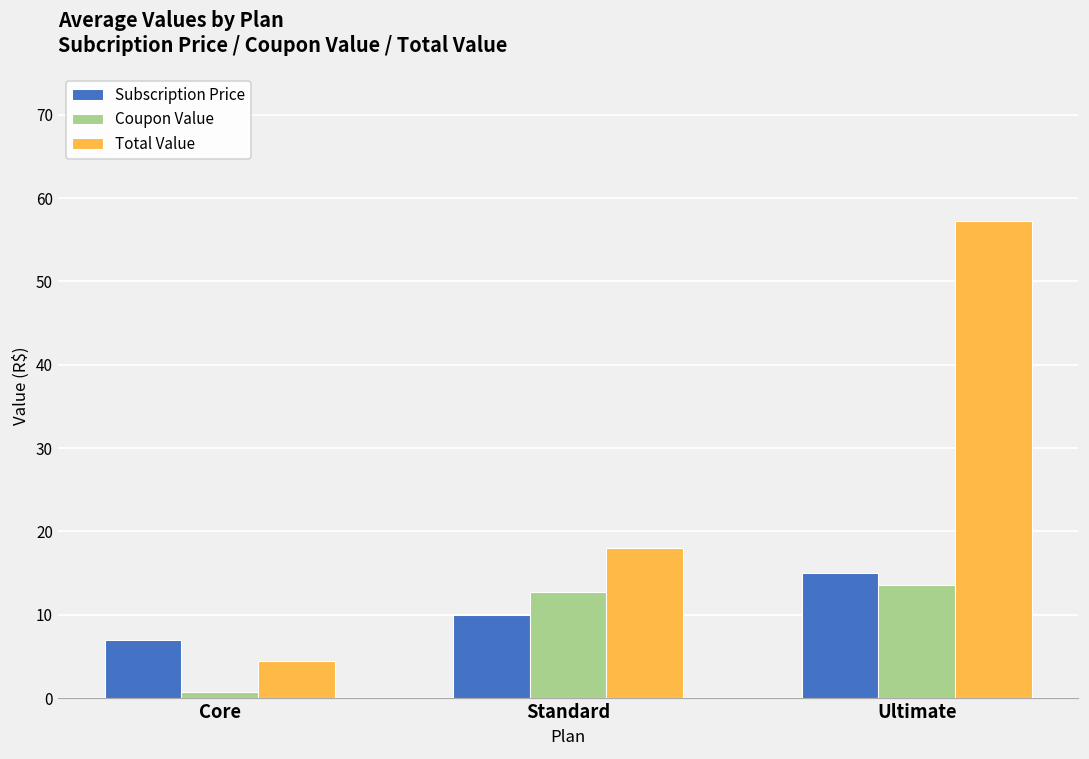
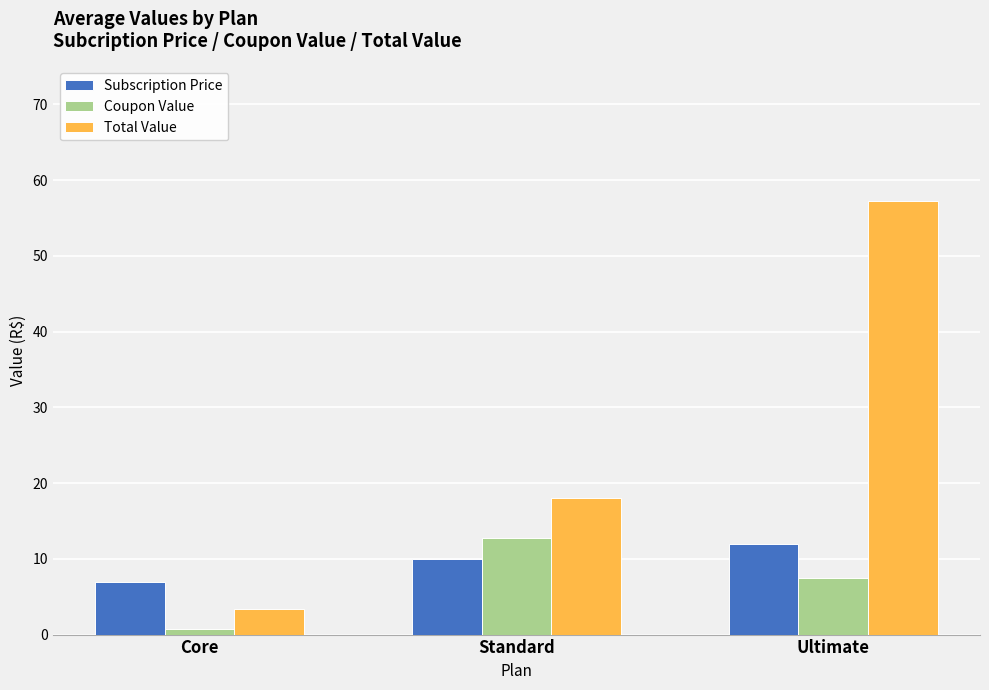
Total Value, Core: 5 -> 3
Subscription Price, Ultimate: 15 -> 12
Coupon Value, Ultimate: 14 -> 8
